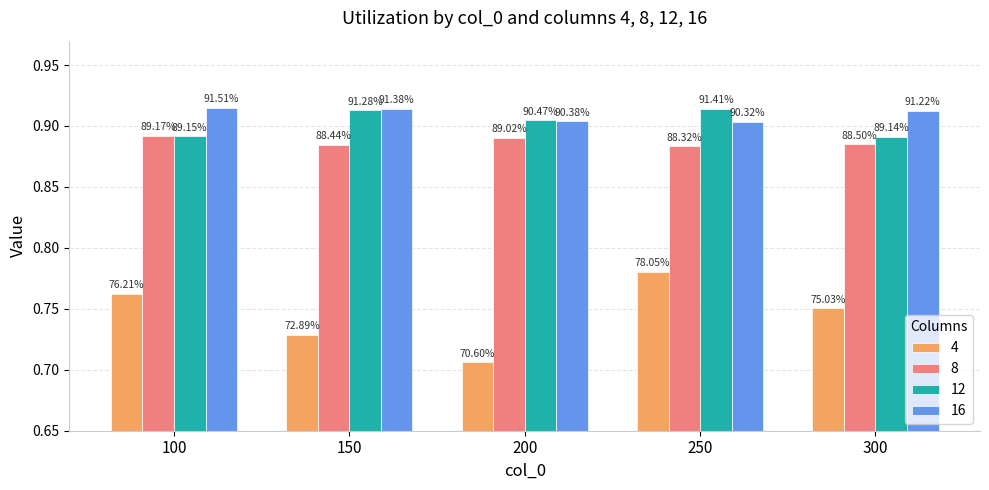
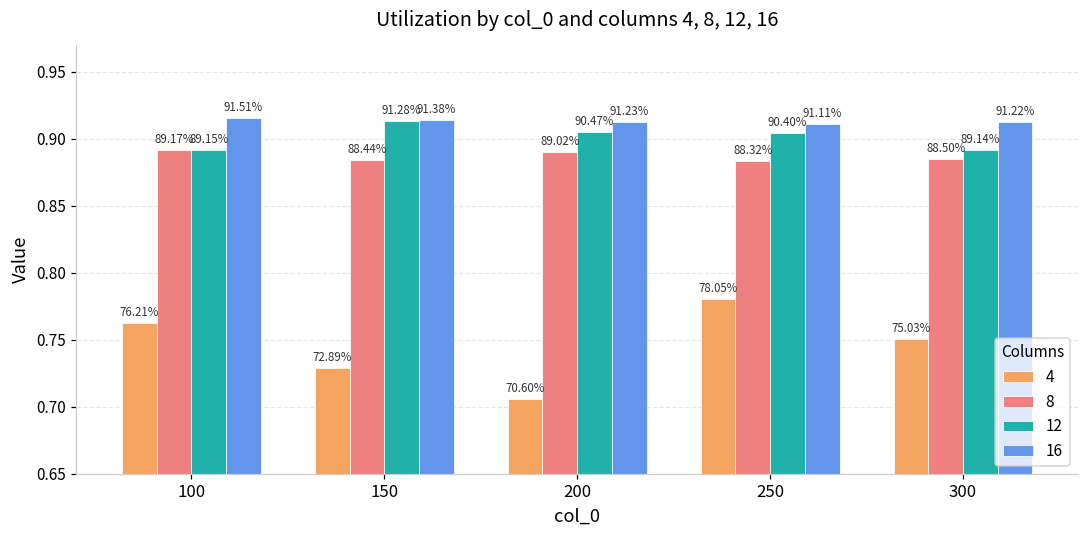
16, 200: 90.38% -> 91.23%
12, 250: 91.41% -> 90.40%
16, 250: 90.32% -> 91.11%
